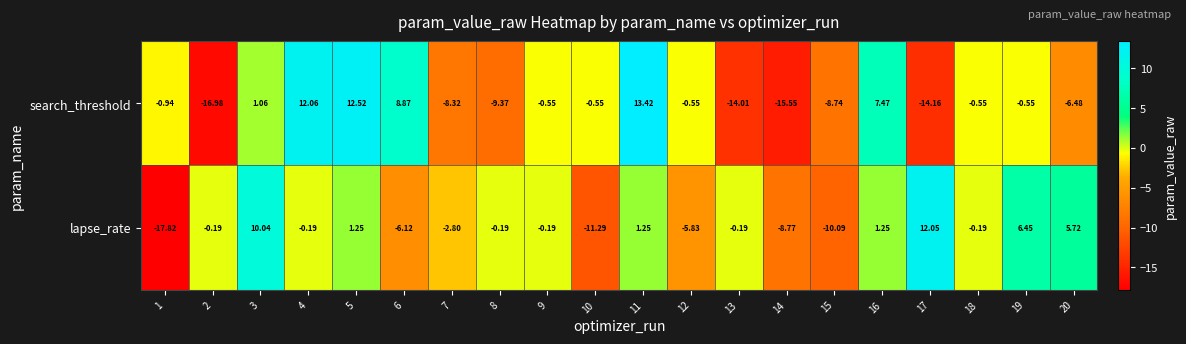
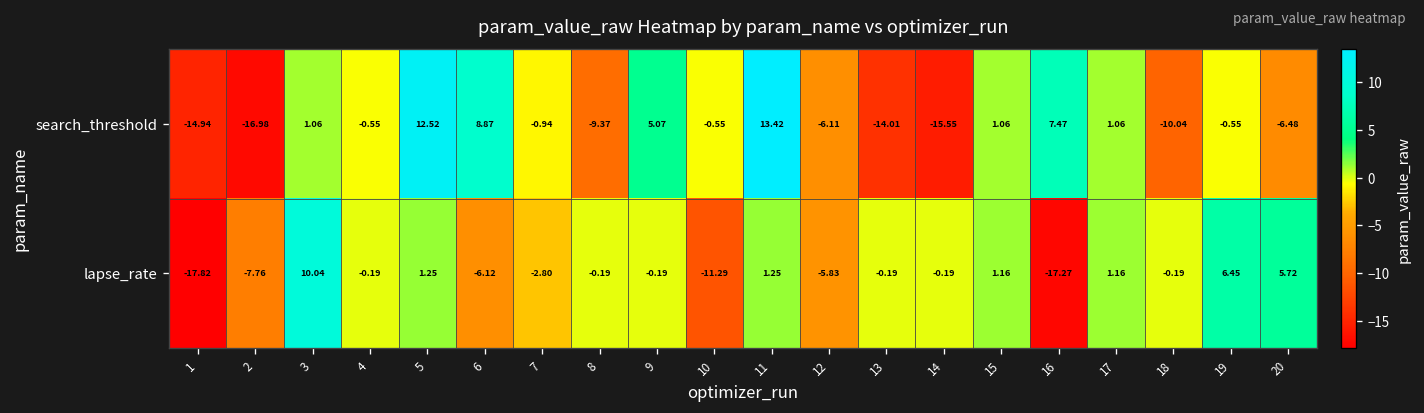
search_threshold, 1: -0.94 -> -14.94
search_threshold, 4: 12.06 -> -0.55
search_threshold, 7: -8.32 -> -0.94
search_threshold, 9: -0.55 -> 5.07
search_threshold, 12: -0.55 -> -6.11
search_threshold, 15: -8.74 -> 1.06
search_threshold, 17: -14.16 -> 1.06
search_threshold, 18: -0.55 -> -10.04
lapse_rate, 2: -0.19 -> -7.76
lapse_rate, 14: -8.77 -> -0.19
lapse_rate, 15: -10.09 -> 1.16
lapse_rate, 16: 1.25 -> -17.27
lapse_rate, 17: 12.05 -> 1.16
